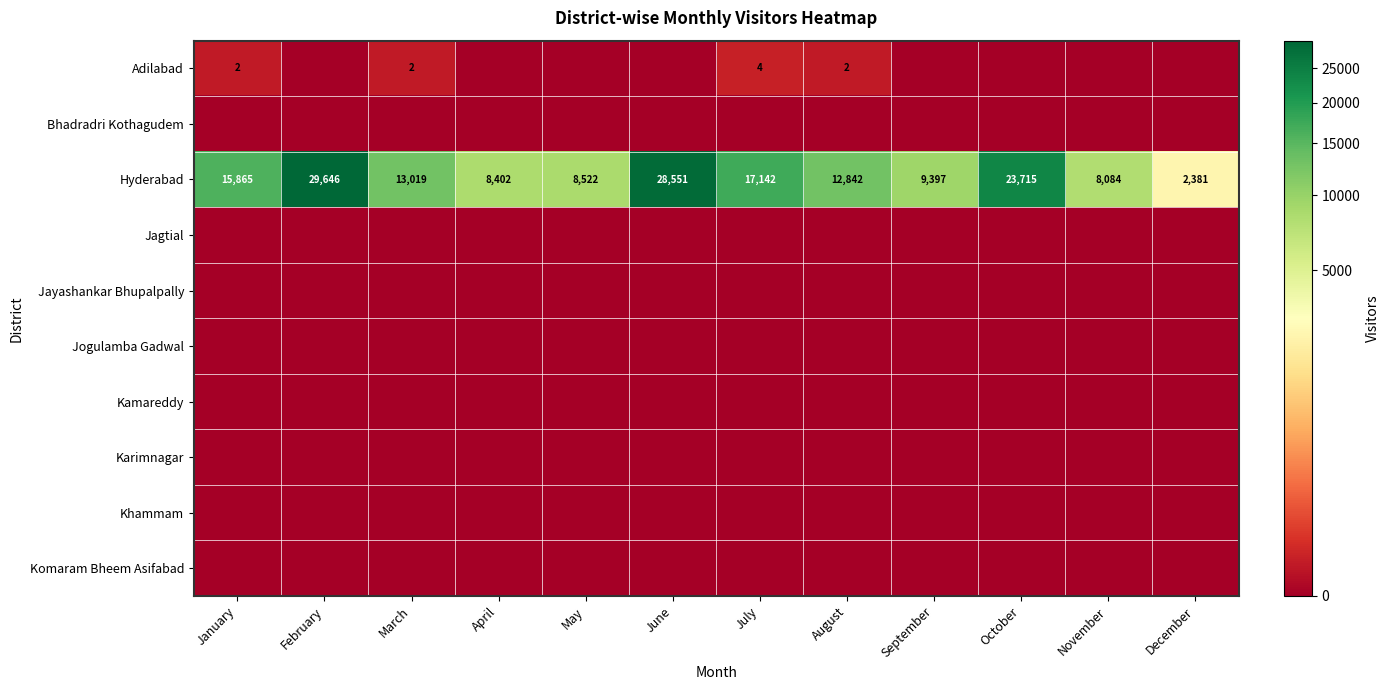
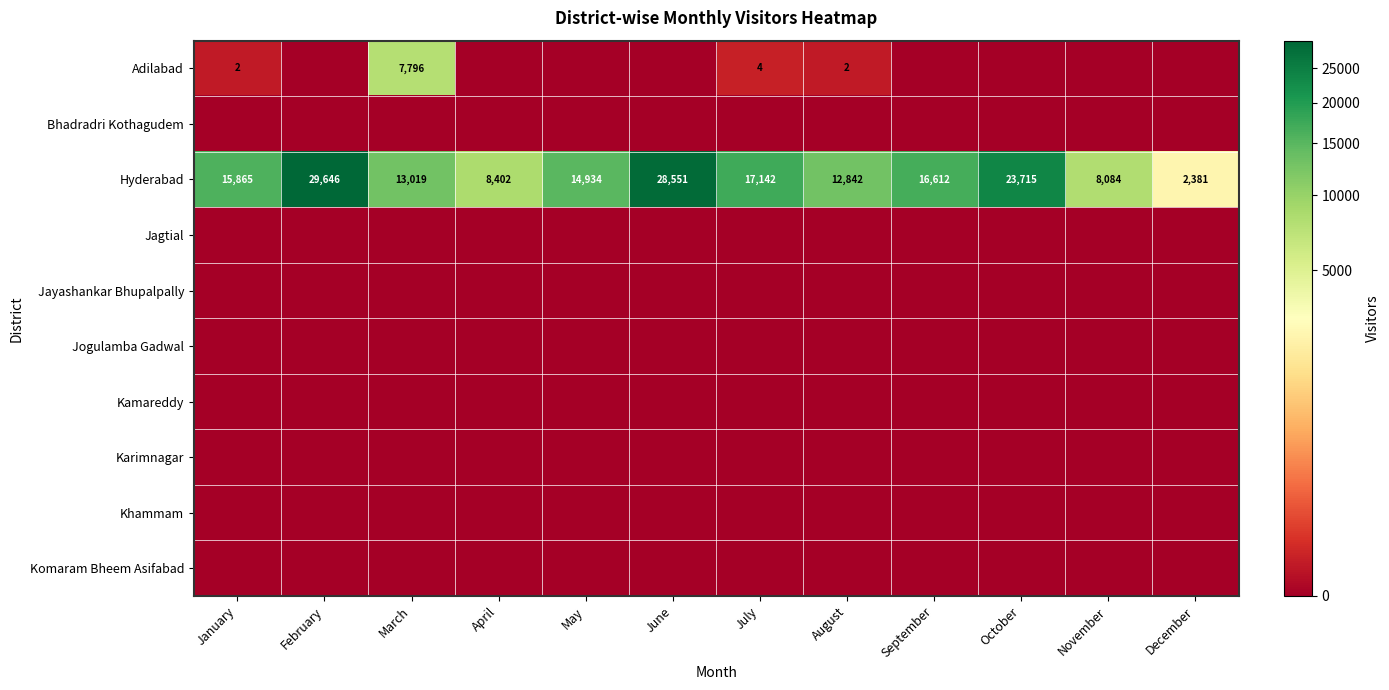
Adilabad, March: 2 -> 7,796
Hyderabad, May: 8,522 -> 14,934
Hyderabad, September: 9,397 -> 16,612
